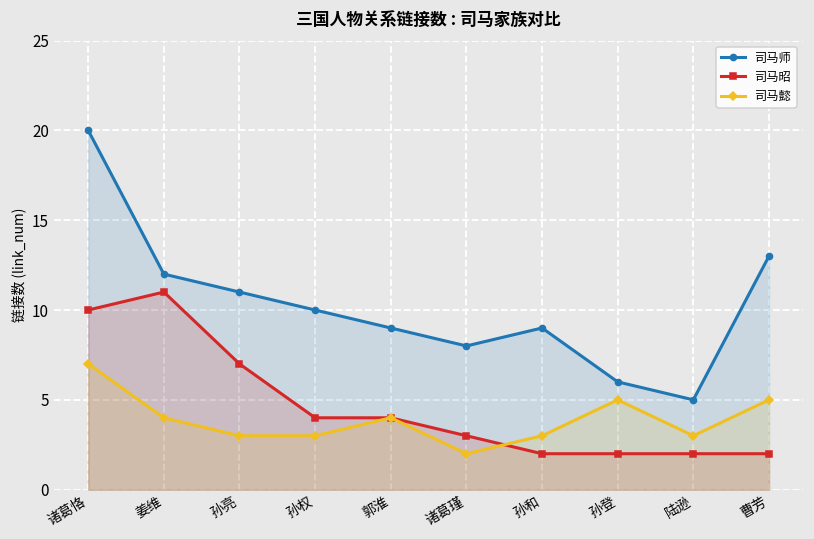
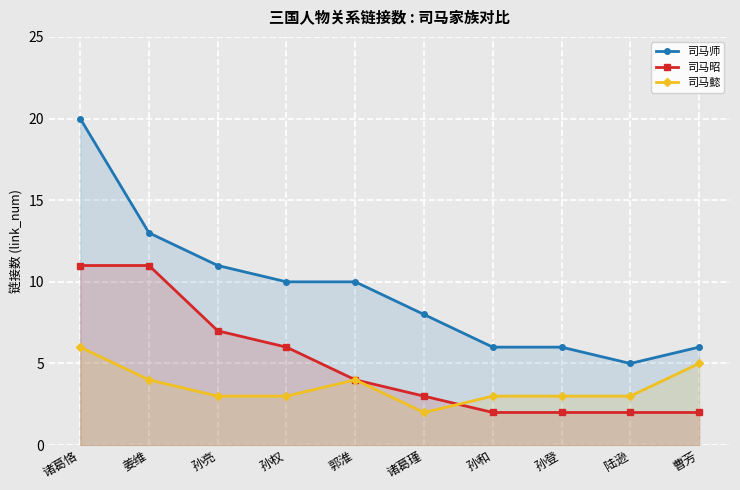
司马昭, 诸葛恪: 10 -> 11
司马懿, 诸葛恪: 7 -> 6
司马师, 姜维: 12 -> 13
司马昭, 孙权: 4 -> 6
司马师, 郭淮: 9 -> 10
司马师, 孙和: 9 -> 6
司马懿, 孙登: 5 -> 3
司马师, 曹芳: 13 -> 6
